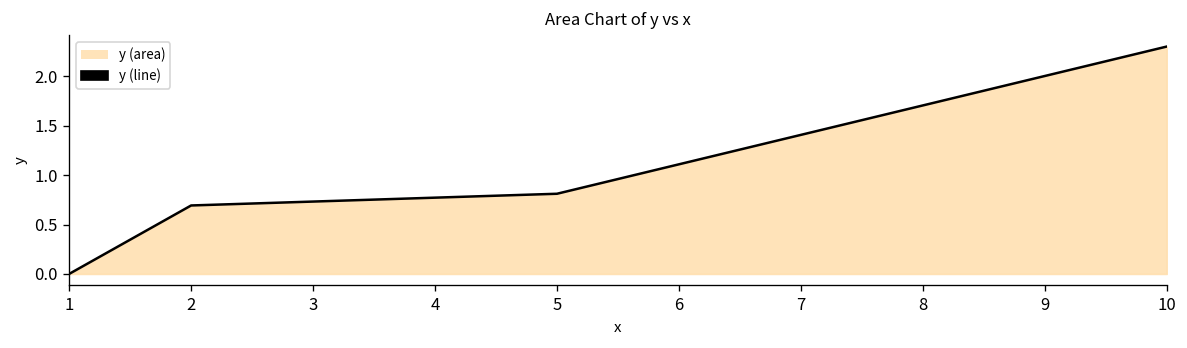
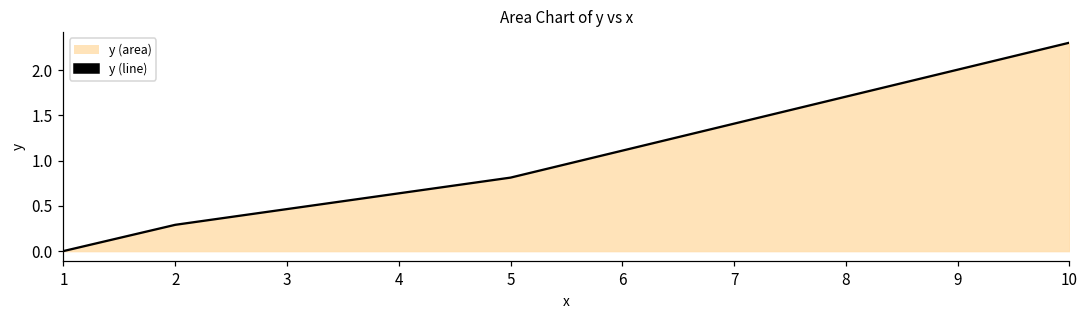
2: 0.7 -> 0.3
